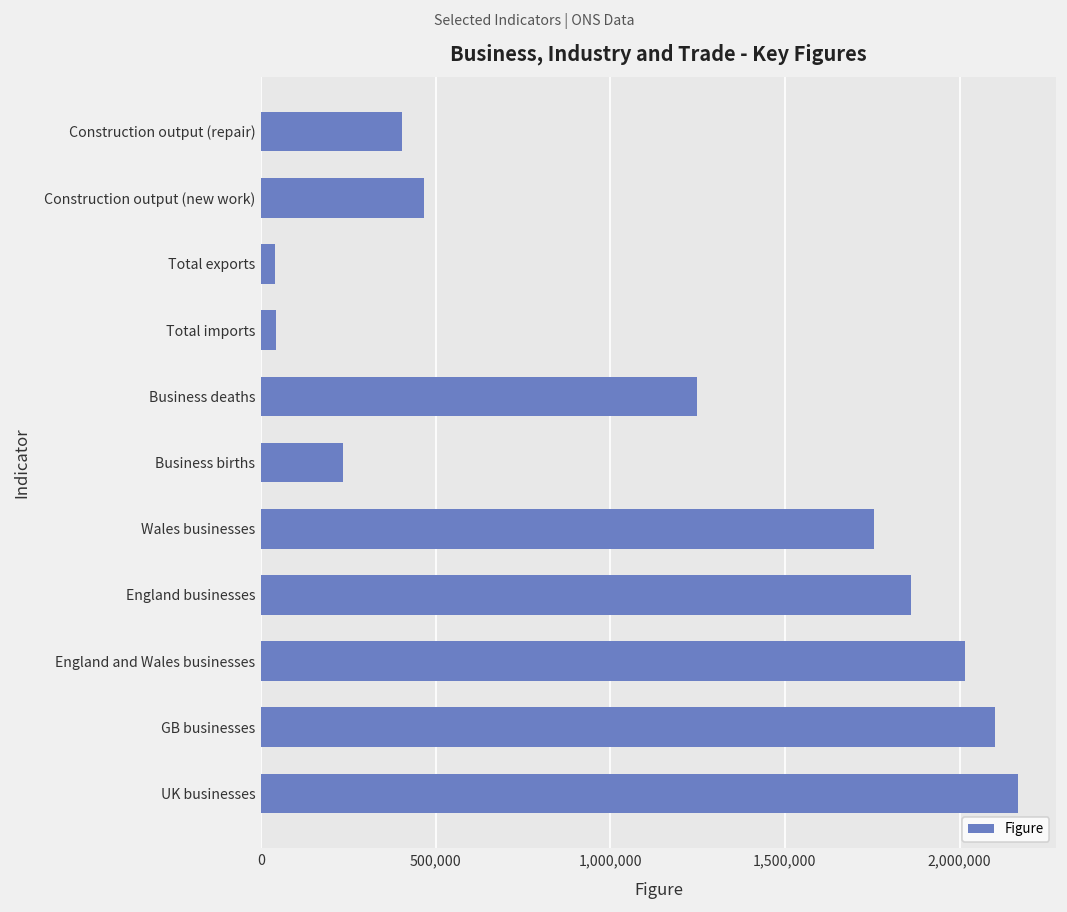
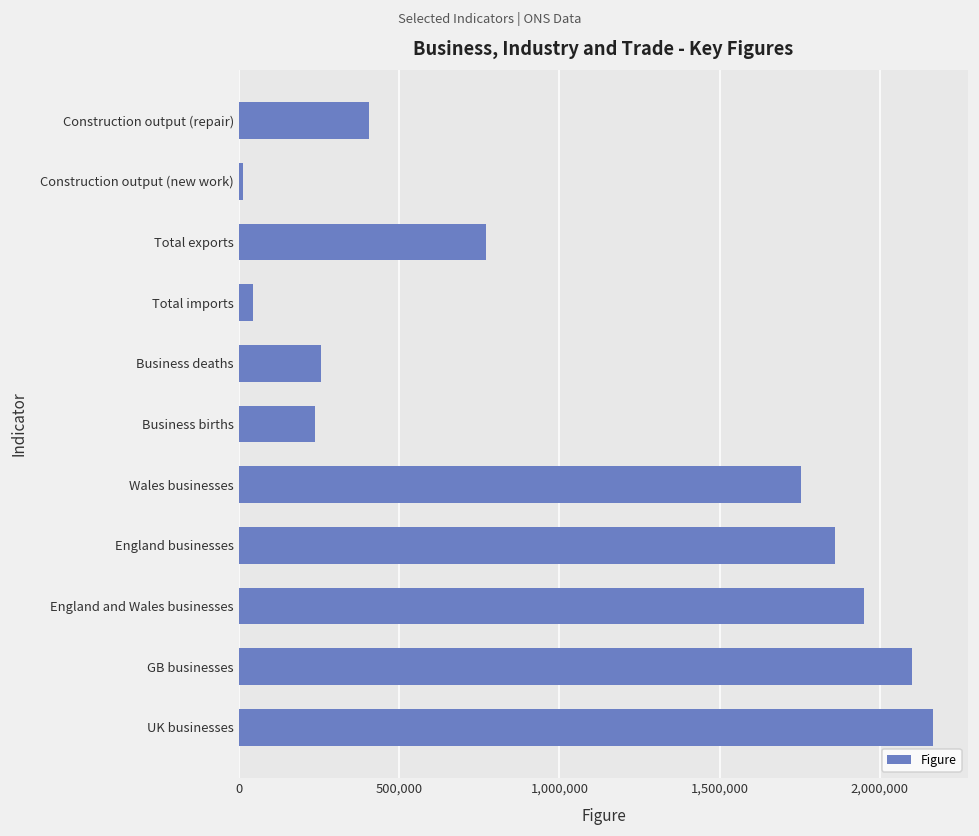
Construction output (new work): 470,000 -> 10,000
Total exports: 40,000 -> 770,000
Business deaths: 1,250,000 -> 250,000
England and Wales businesses: 2,020,000 -> 1,950,000
